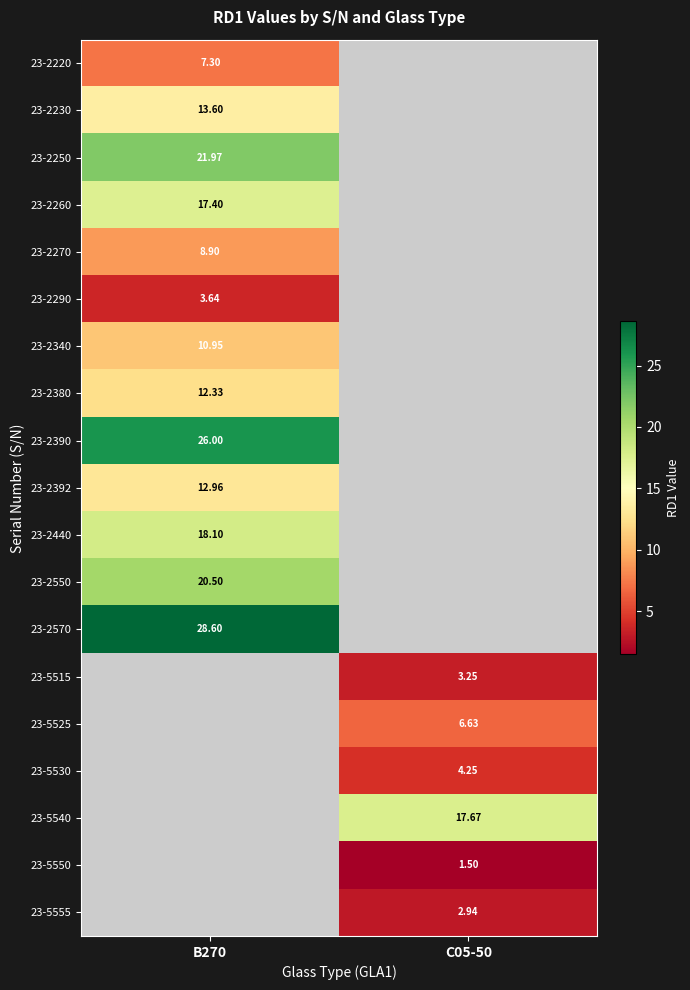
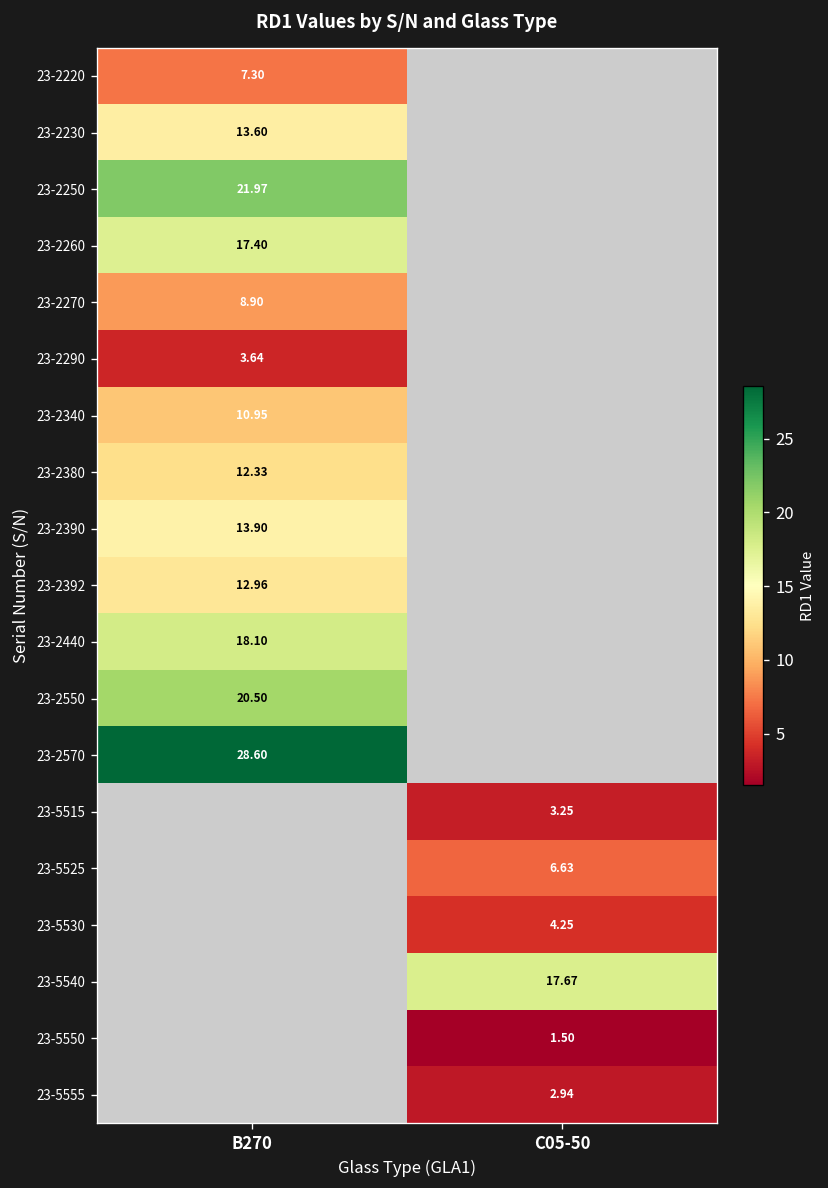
23-2390, B270: 26.00 -> 13.90
